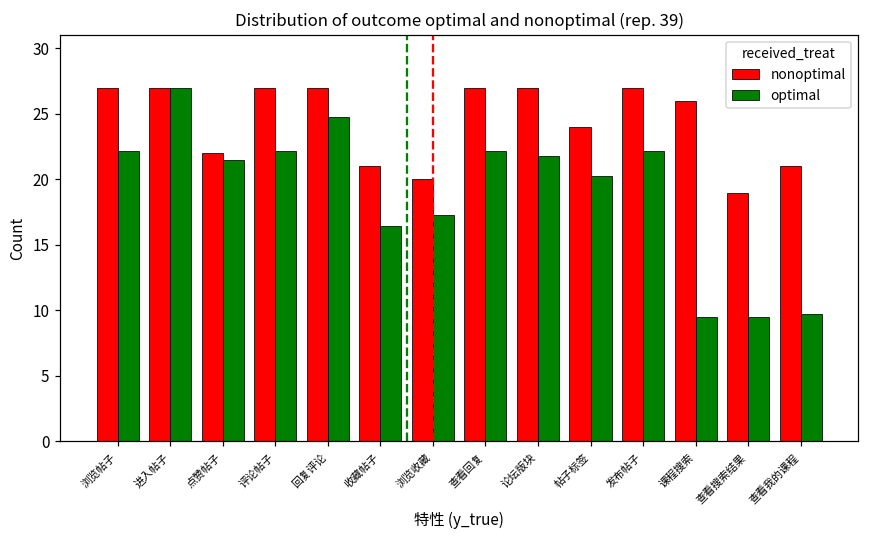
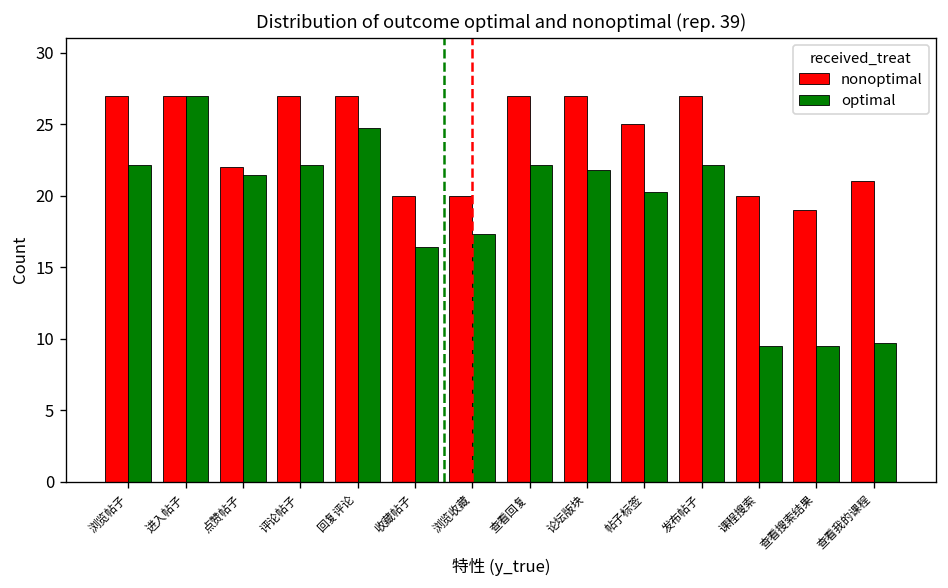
nonoptimal, 收藏帖子: 21 -> 20
nonoptimal, 帖子标签: 24 -> 25
nonoptimal, 课程搜索: 26 -> 20
